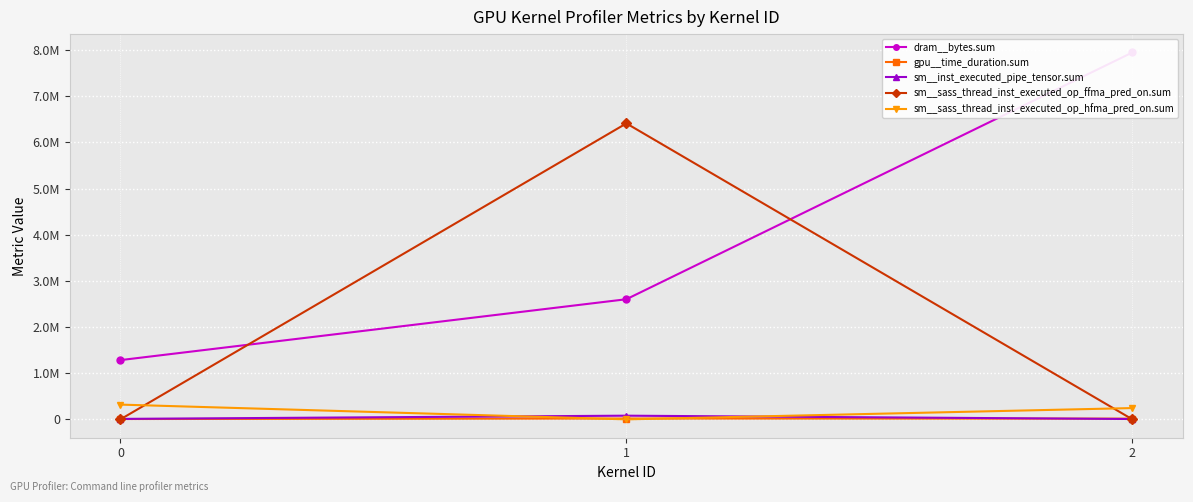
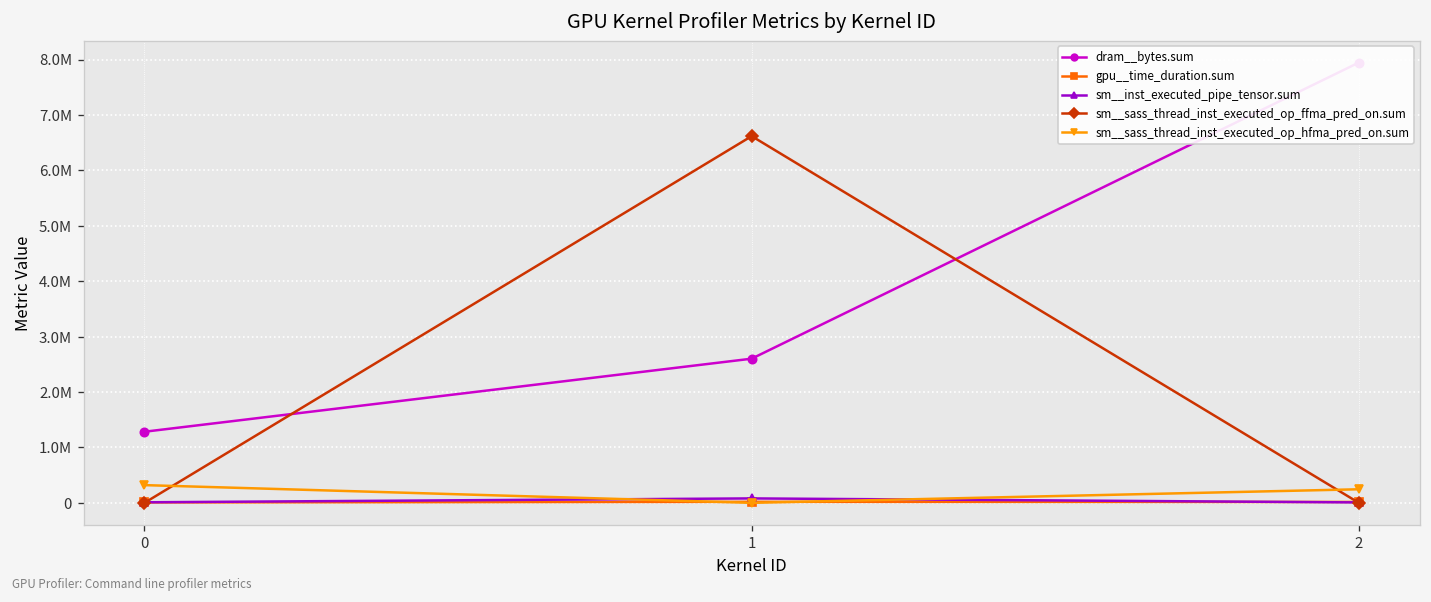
sm__sass_thread_inst_executed_op_ffma_pred_on.sum, 1: 6400000 -> 6600000
